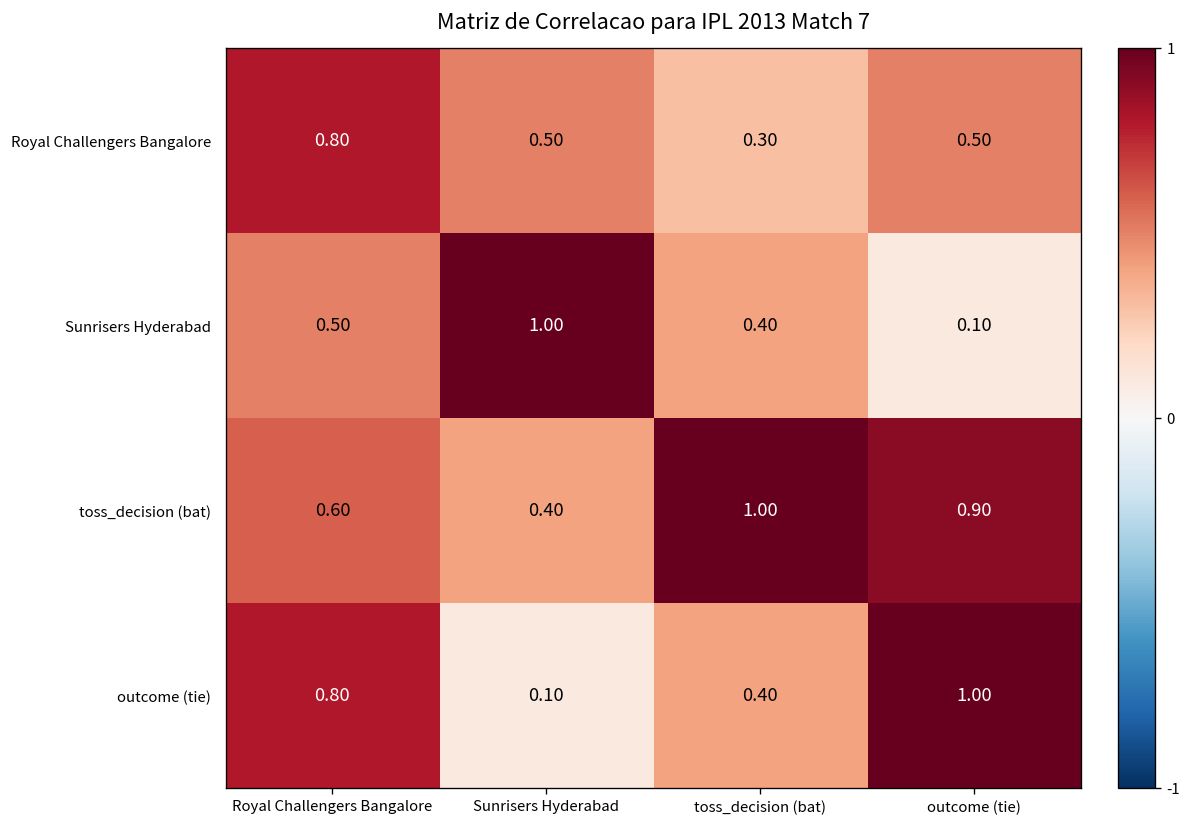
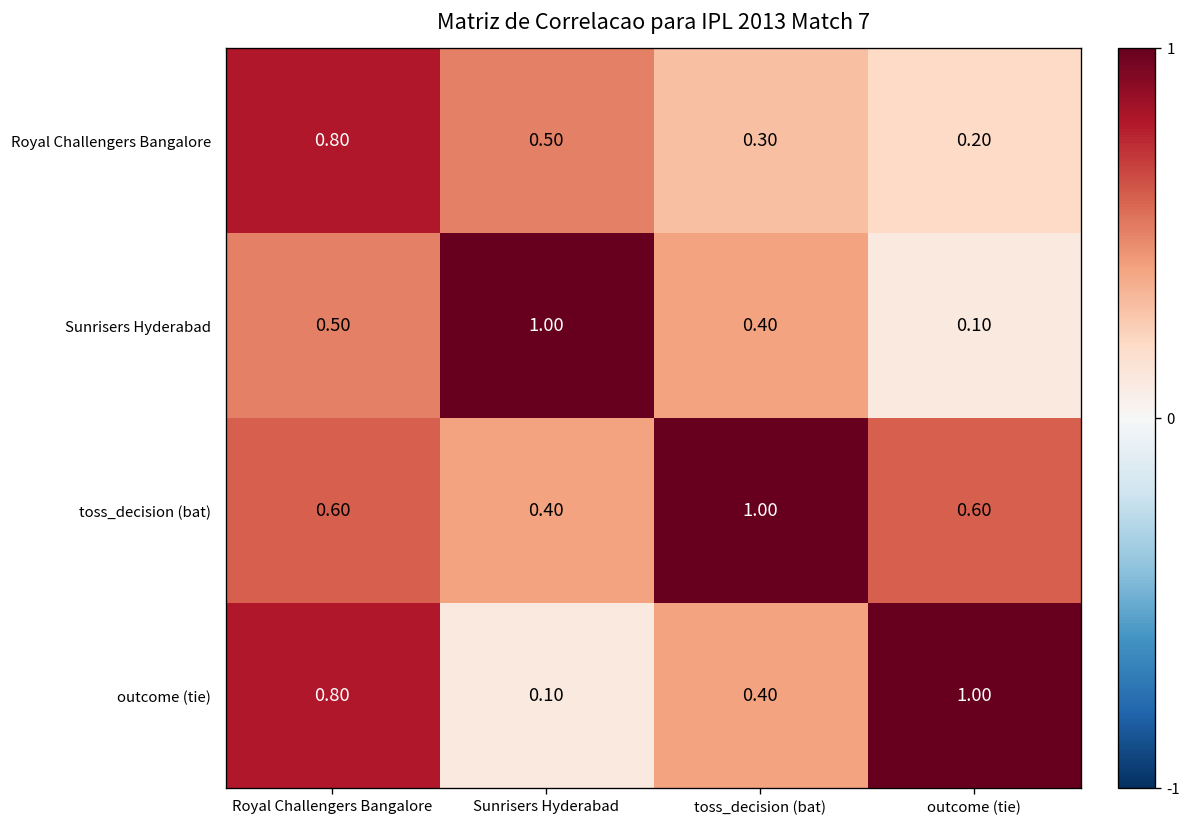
Royal Challengers Bangalore, outcome (tie): 0.50 -> 0.20
toss_decision (bat), outcome (tie): 0.90 -> 0.60
